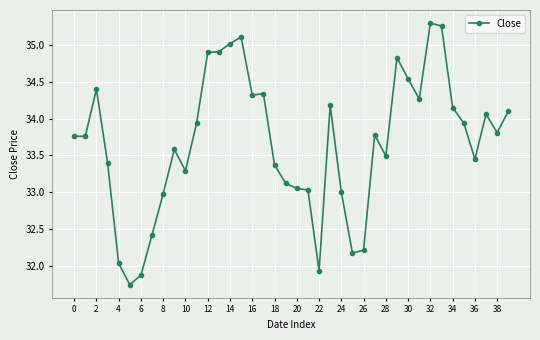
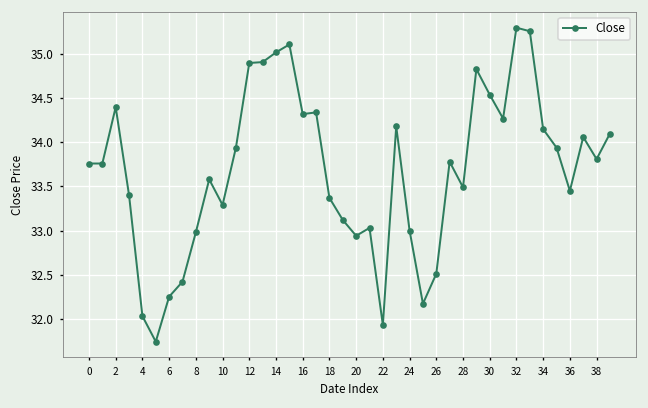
6: 31.9 -> 32.3
20: 33.1 -> 32.9
26: 32.2 -> 32.5
